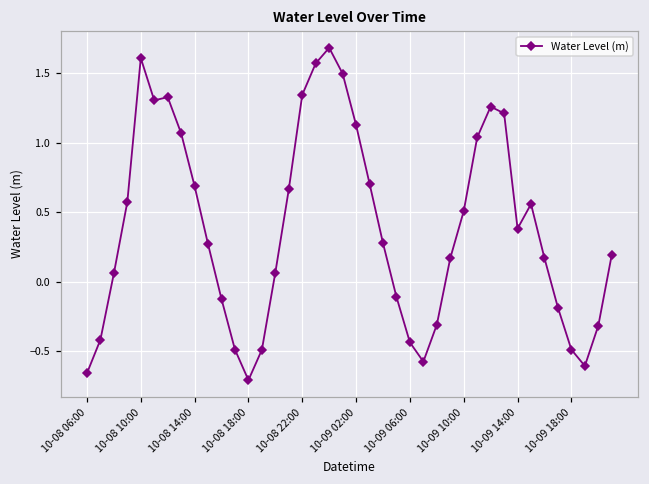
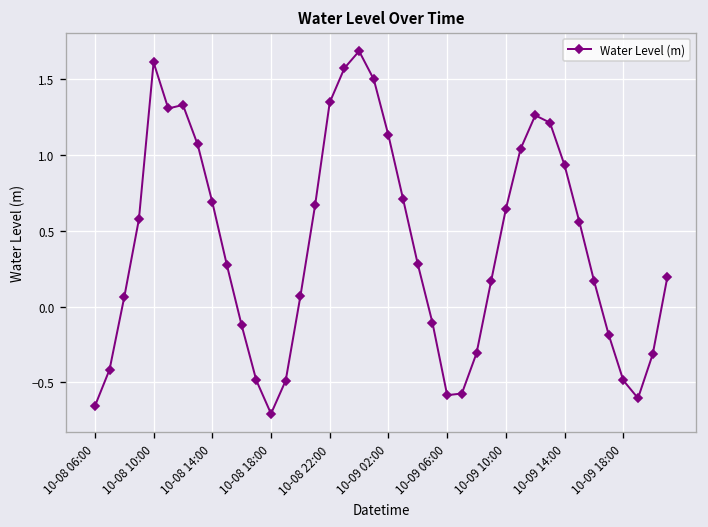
10-09 06:00: -0.44 -> -0.58
10-09 10:00: 0.51 -> 0.64
10-09 14:00: 0.38 -> 0.93
